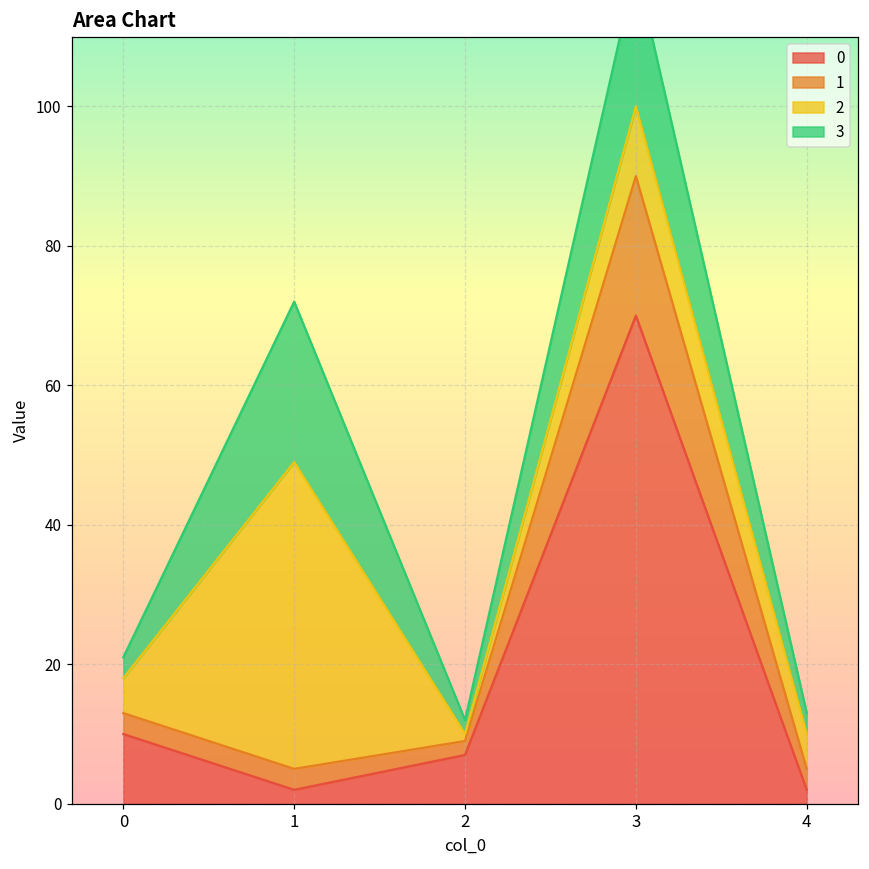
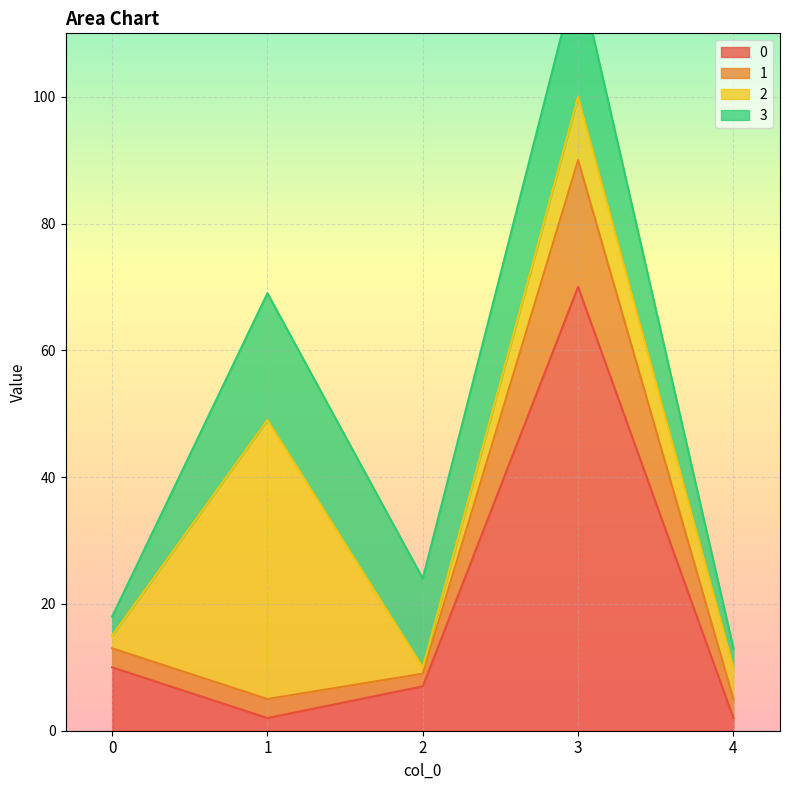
2, 0: 5 -> 2
3, 1: 23 -> 20
3, 2: 2 -> 14
